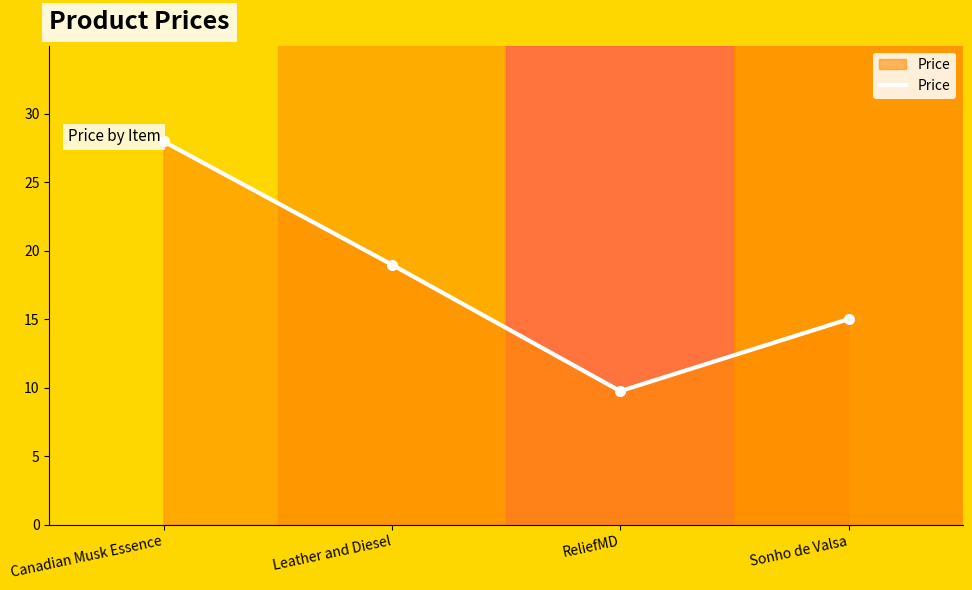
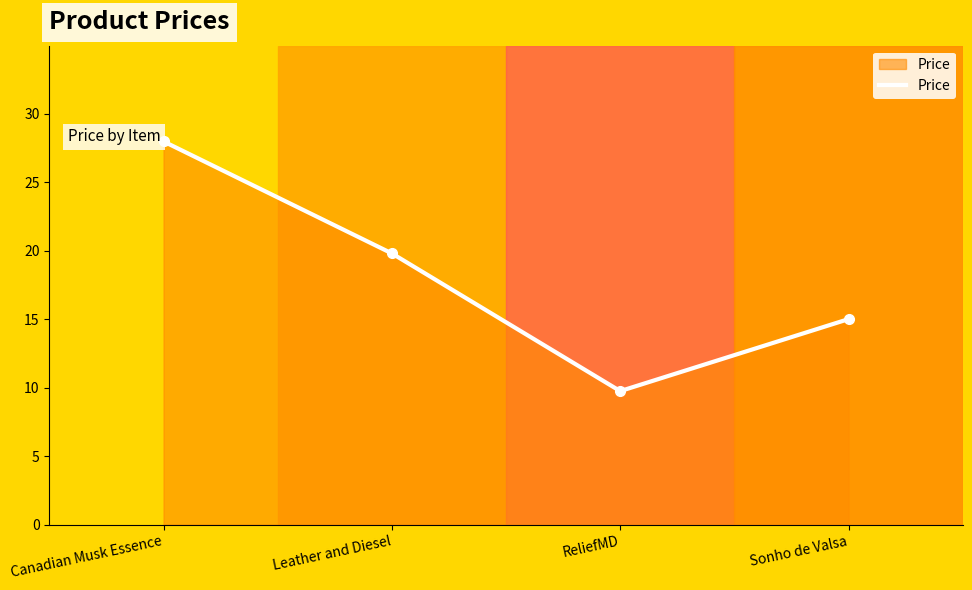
Leather and Diesel: 19.0 -> 19.8
